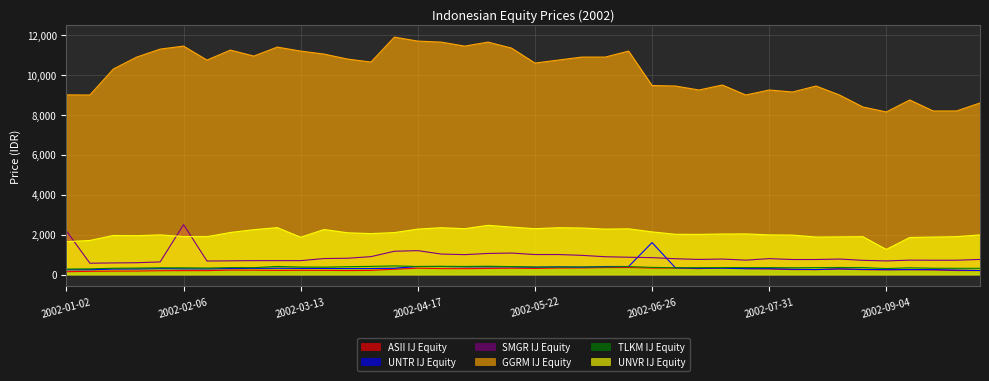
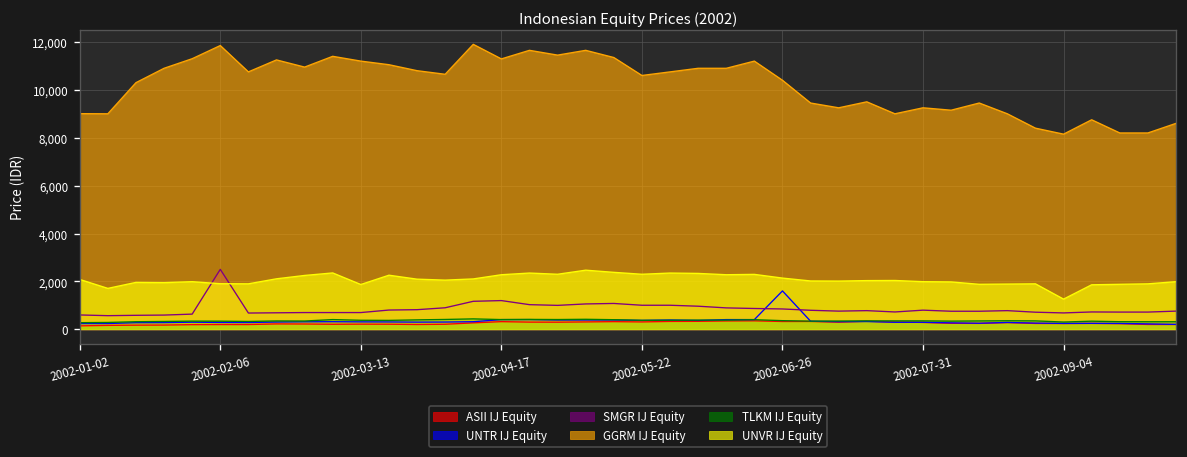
SMGR IJ Equity, 2002-01-02: 2,200 -> 600
UNVR IJ Equity, 2002-01-02: 1,700 -> 2,100
GGRM IJ Equity, 2002-02-06: 11,500 -> 11,900
GGRM IJ Equity, 2002-04-17: 11,700 -> 11,300
GGRM IJ Equity, 2002-06-26: 9,500 -> 10,400
